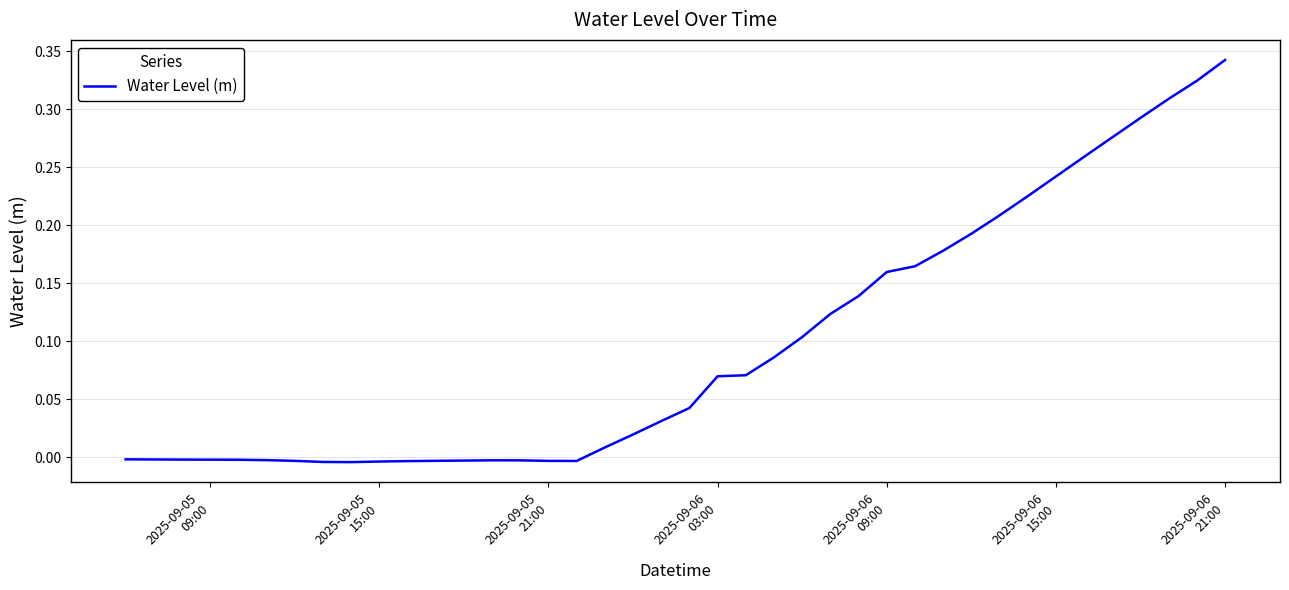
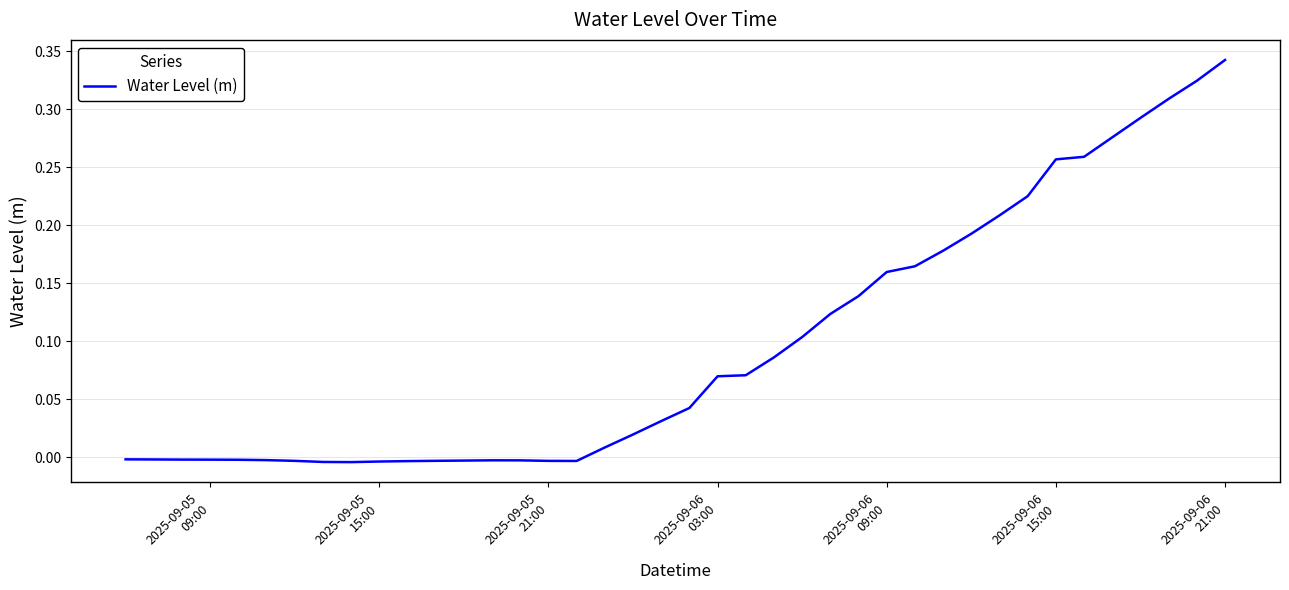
2025-09-06 15:00: 0.242 -> 0.257
